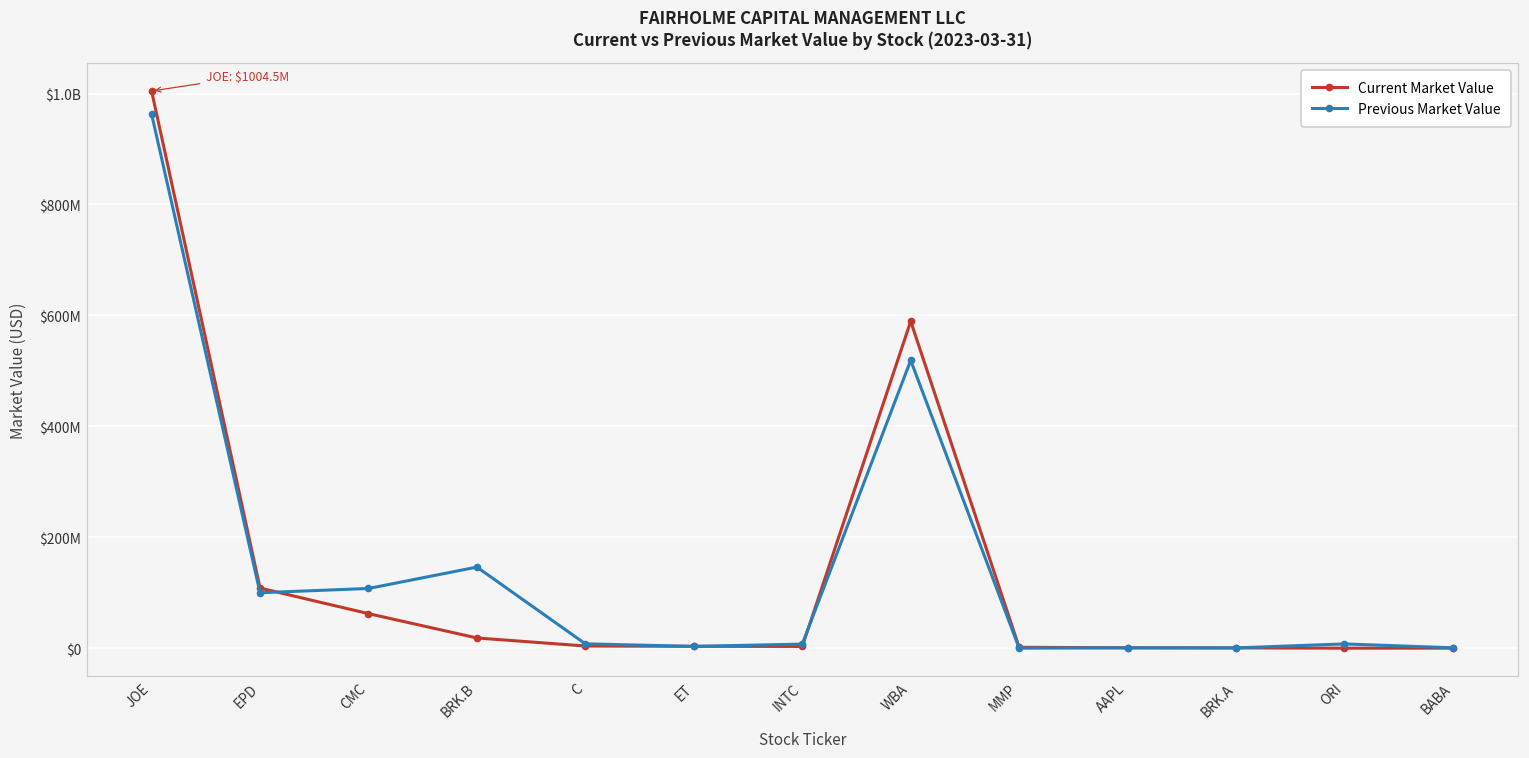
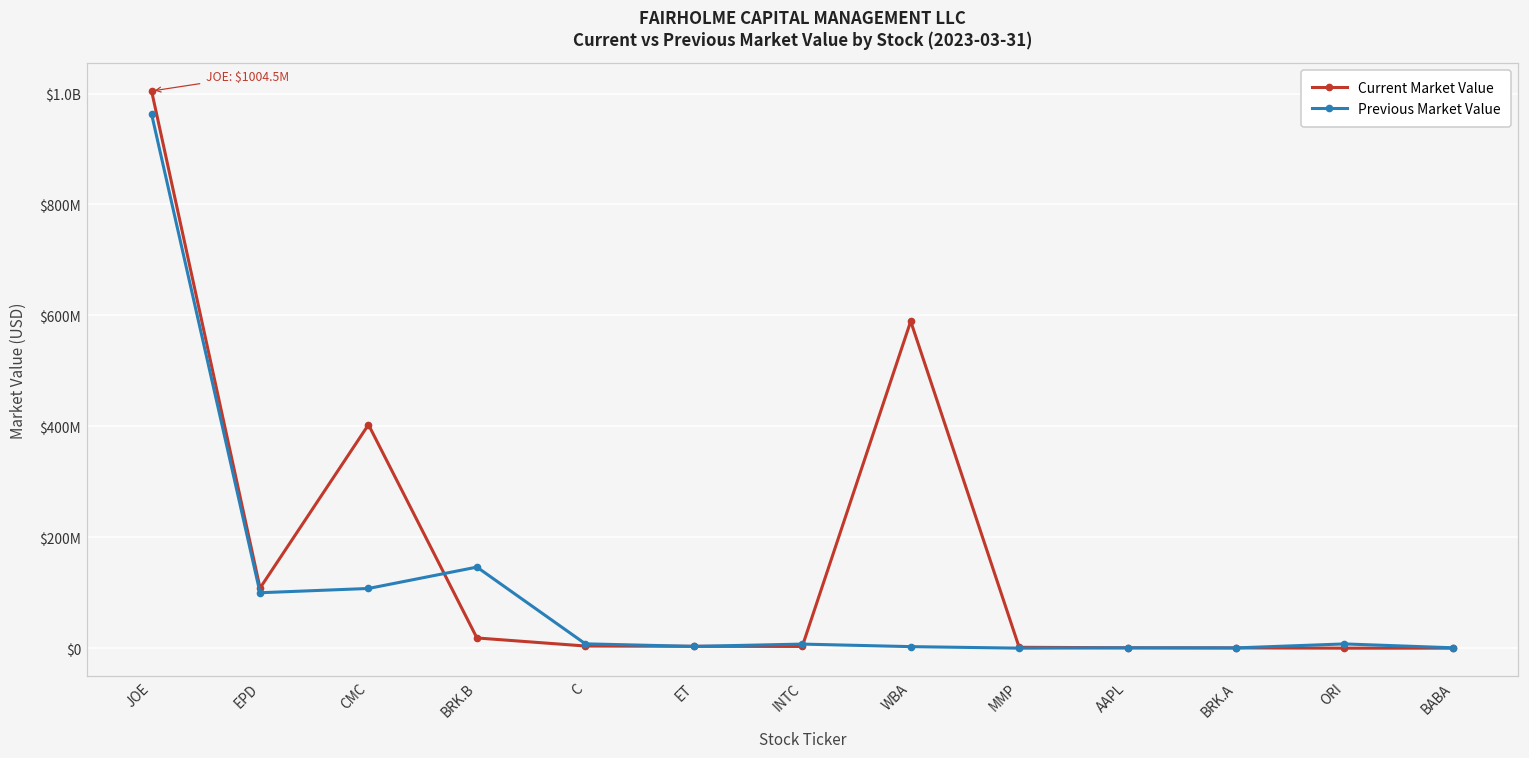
Current Market Value, CMC: $60000000 -> $400000000
Previous Market Value, WBA: $520000000 -> $0
